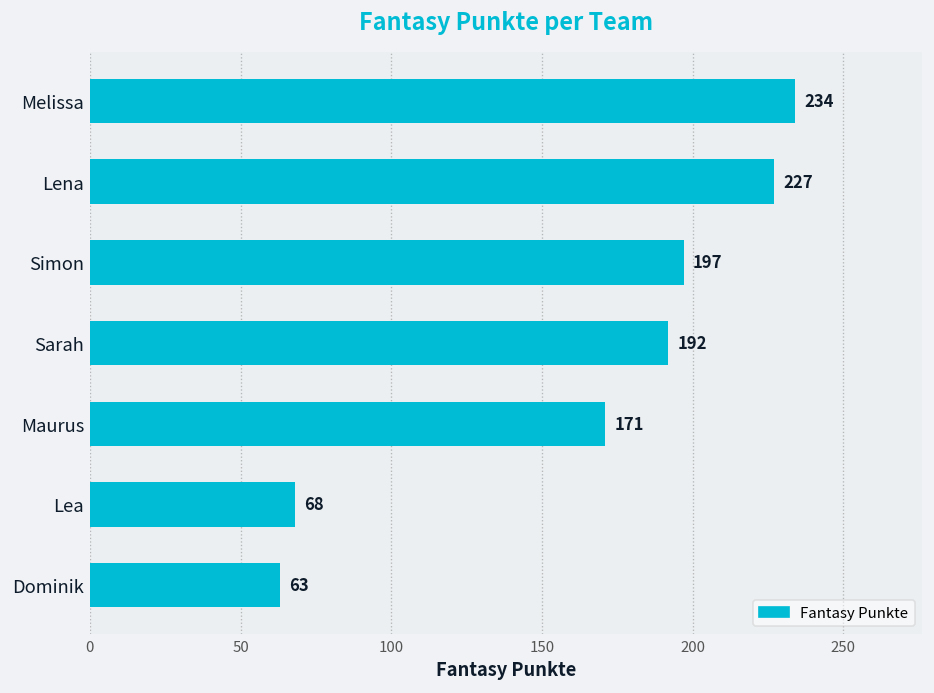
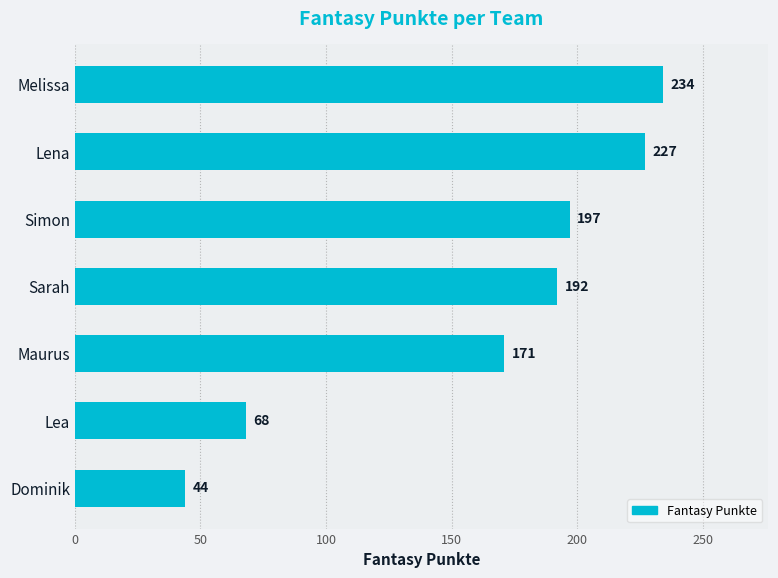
Dominik: 63 -> 44
